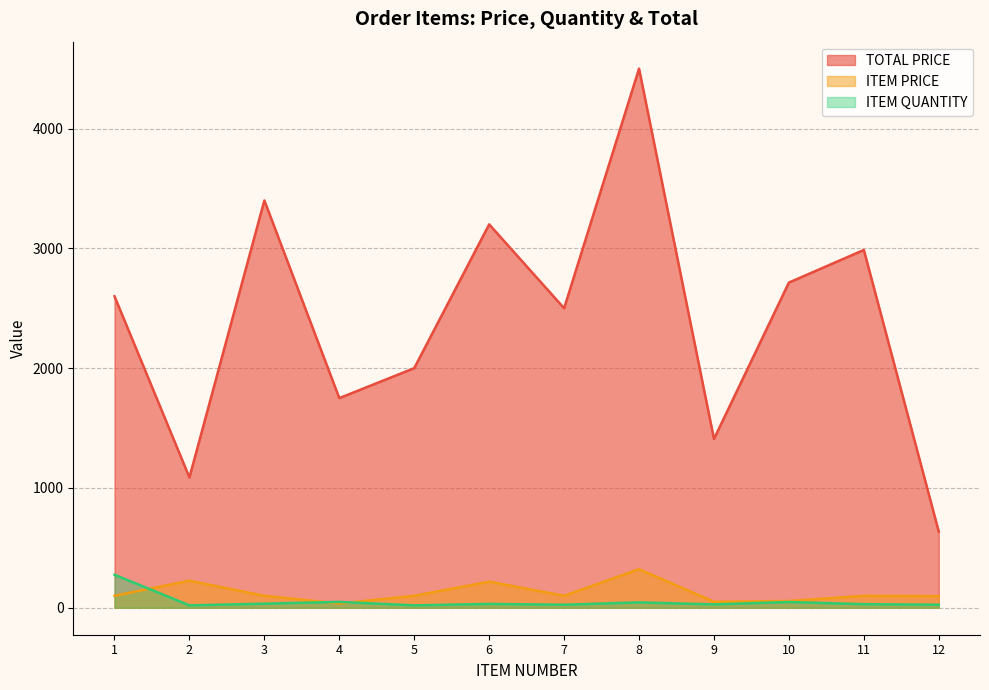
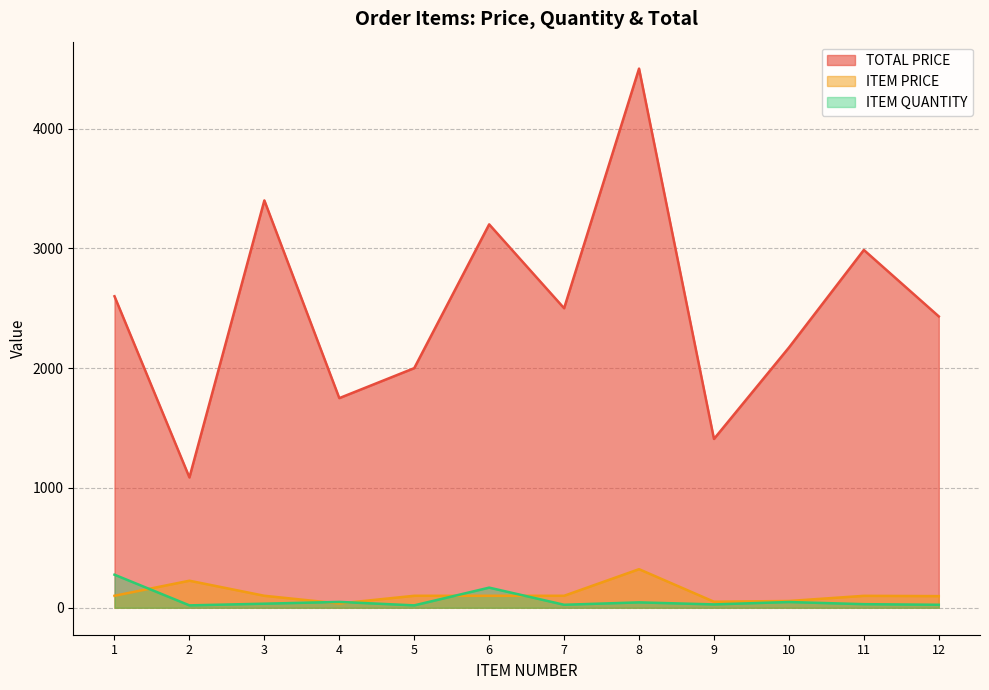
ITEM PRICE, 6: 220 -> 100
ITEM QUANTITY, 6: 30 -> 170
TOTAL PRICE, 10: 2710 -> 2170
TOTAL PRICE, 12: 630 -> 2430
